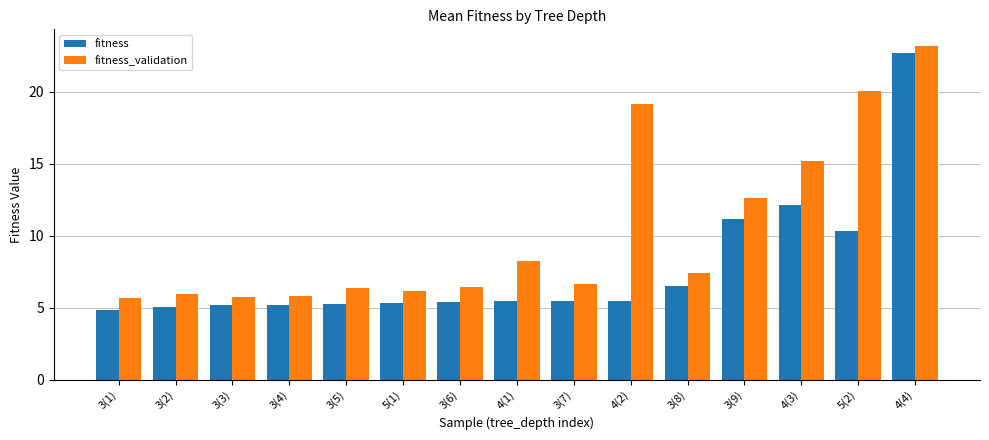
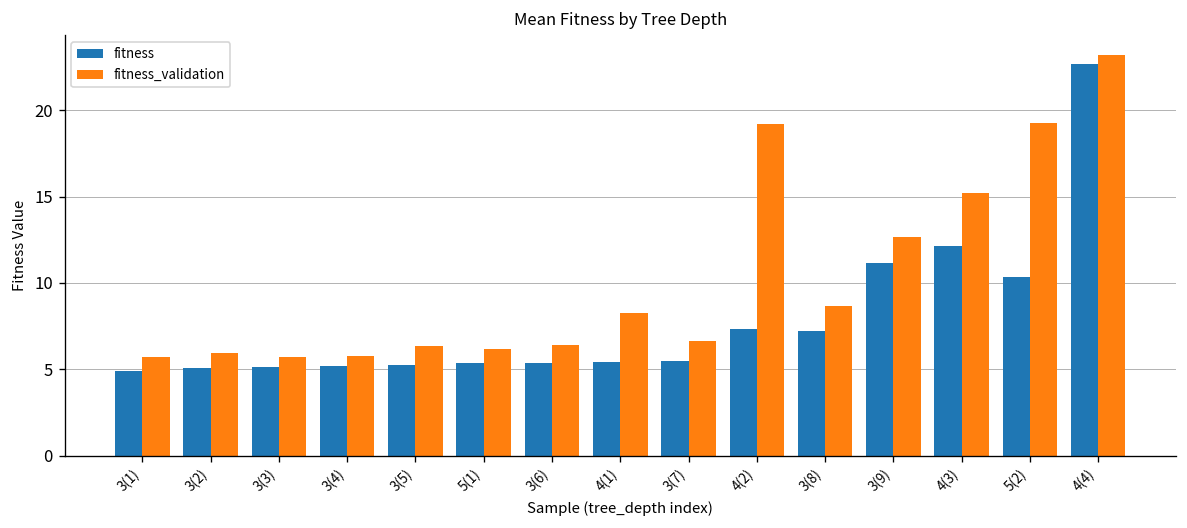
fitness, 4(2): 5.5 -> 7.3
fitness, 3(8): 6.5 -> 7.2
fitness_validation, 3(8): 7.4 -> 8.7
fitness_validation, 5(2): 20.1 -> 19.3
